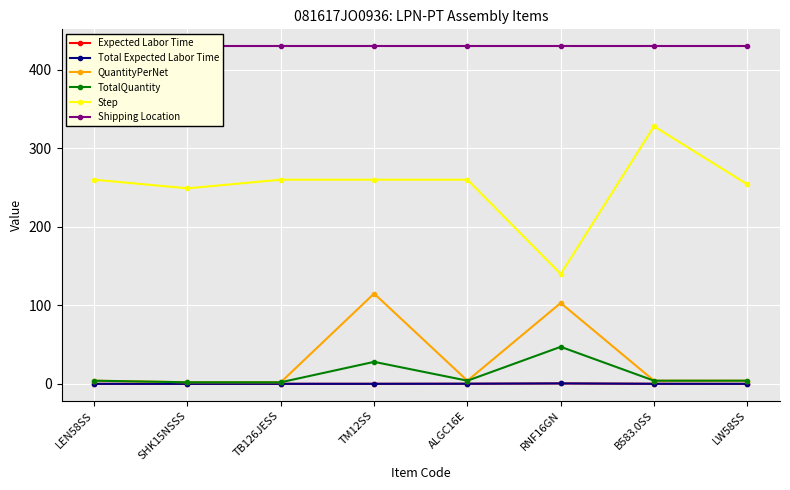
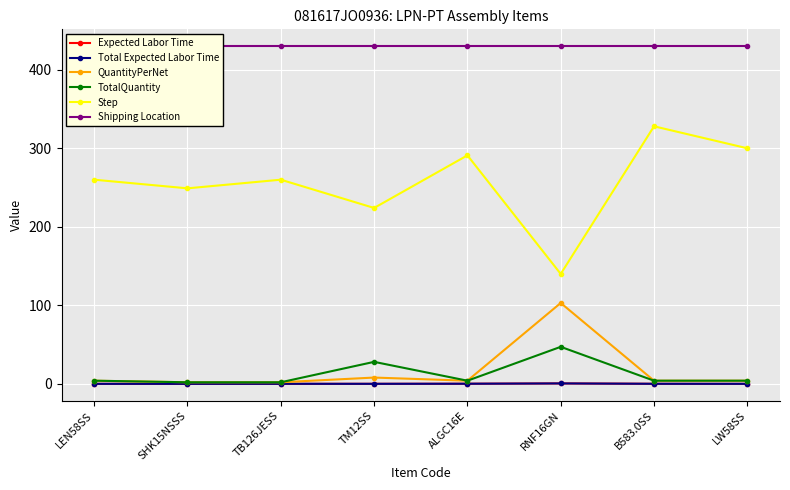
QuantityPerNet, TM12SS: 120 -> 10
Step, TM12SS: 260 -> 220
Step, ALGC16E: 260 -> 290
Step, LW58SS: 250 -> 300
